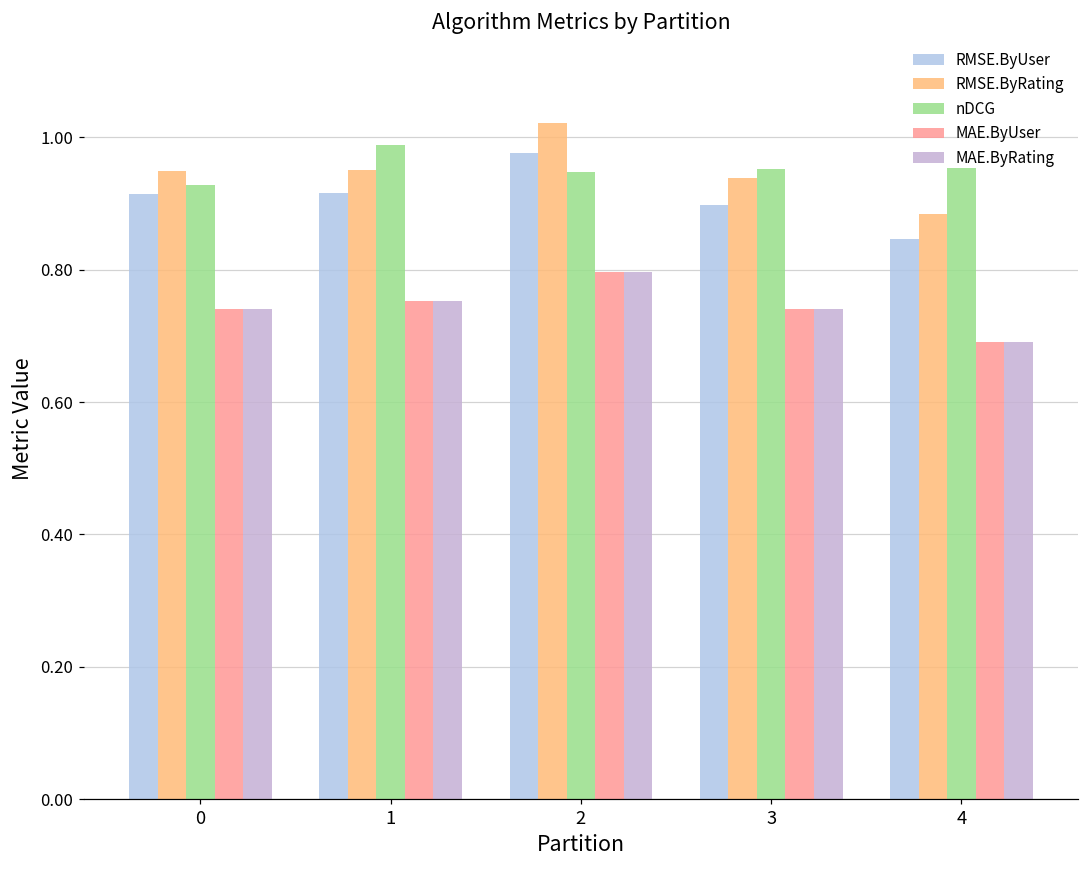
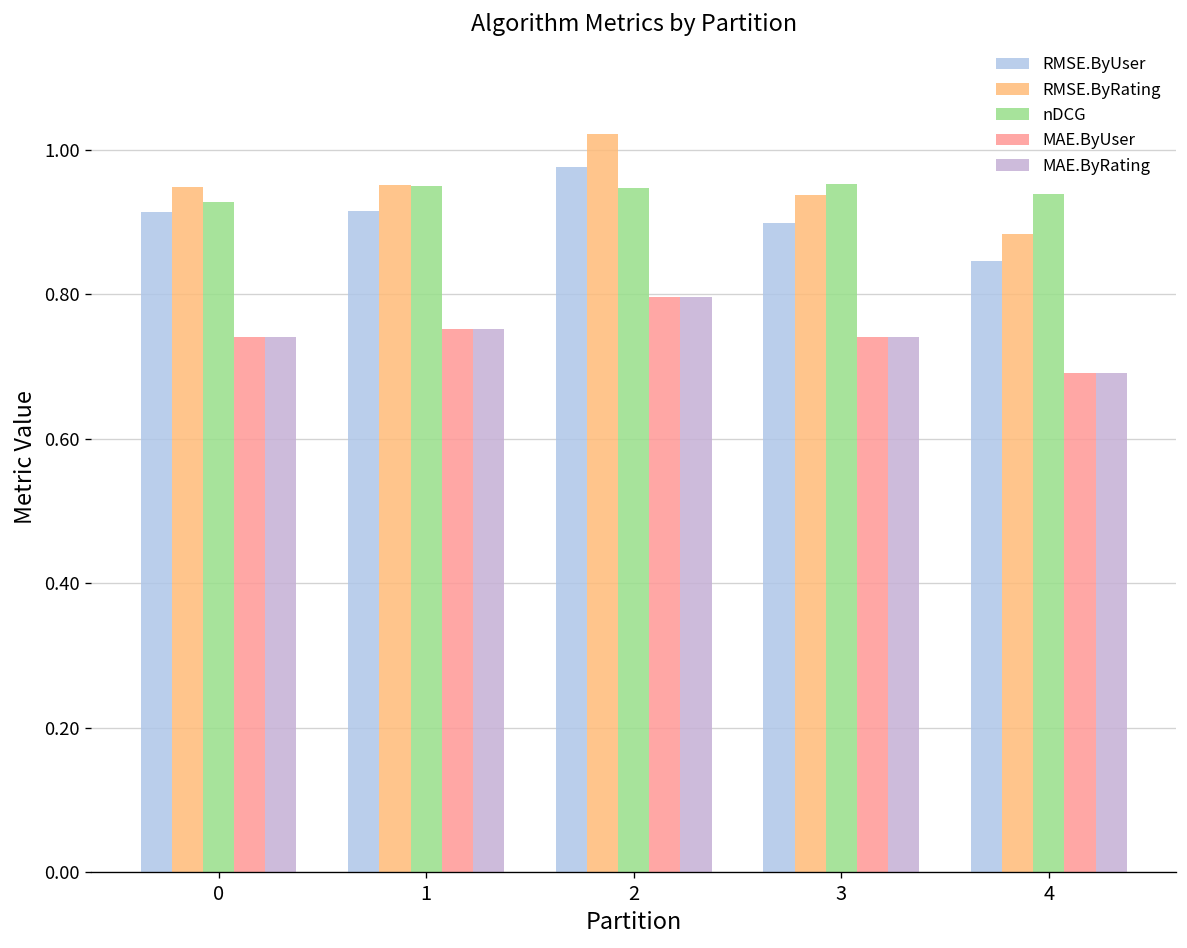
nDCG, 1: 0.99 -> 0.95
nDCG, 4: 0.95 -> 0.94
